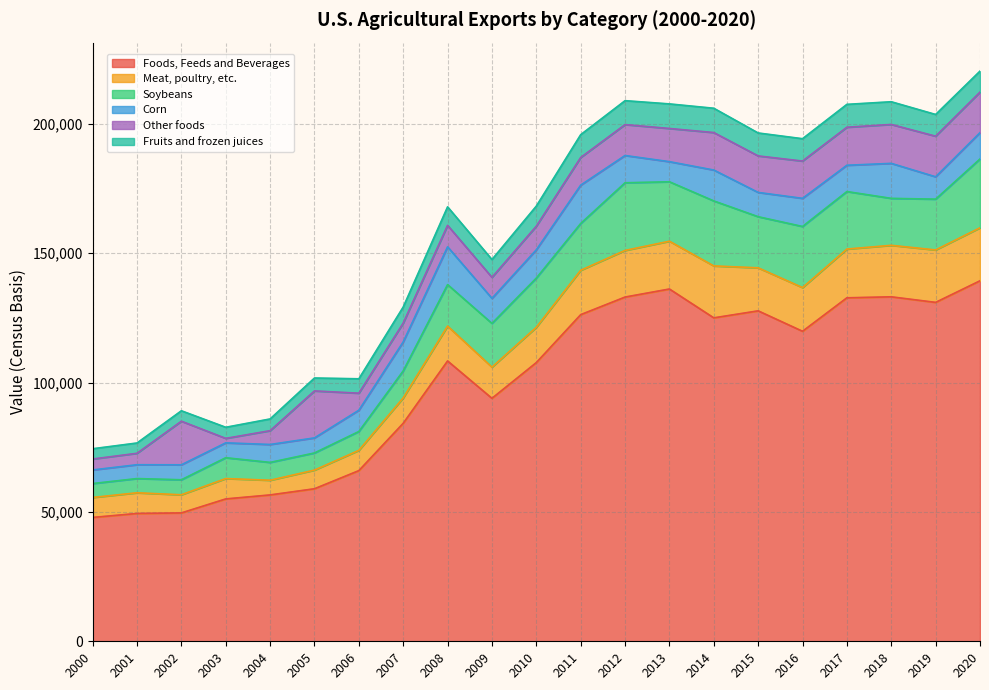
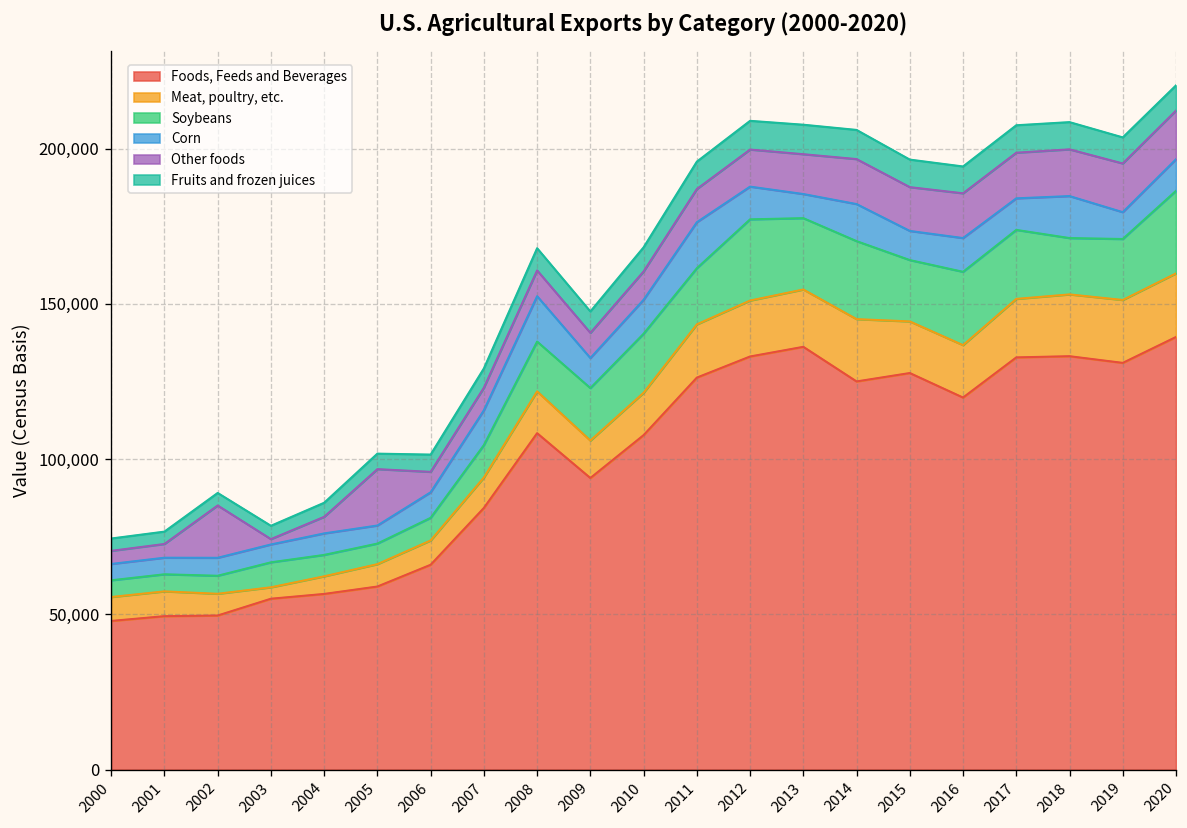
Meat, poultry, etc., 2003: 8,000 -> 4,000
